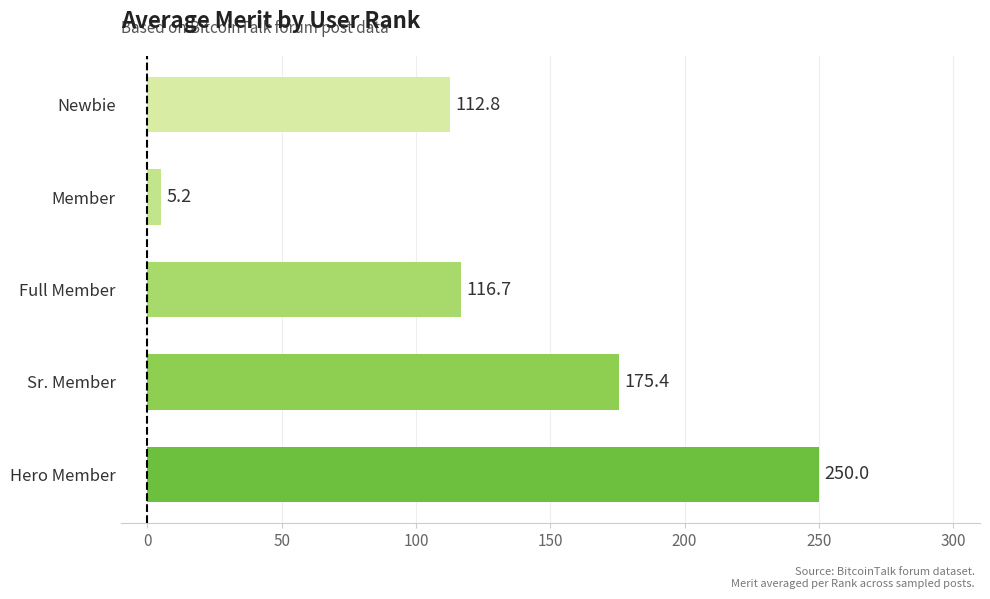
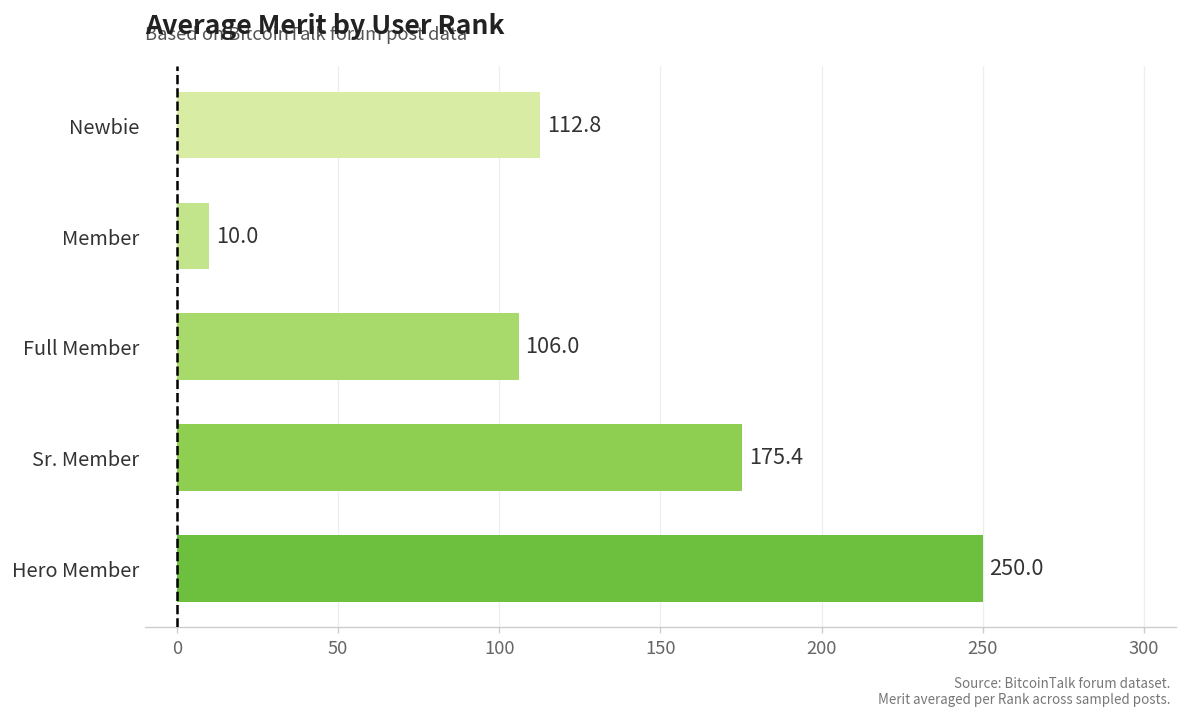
Member: 5.2 -> 10.0
Full Member: 116.7 -> 106.0
